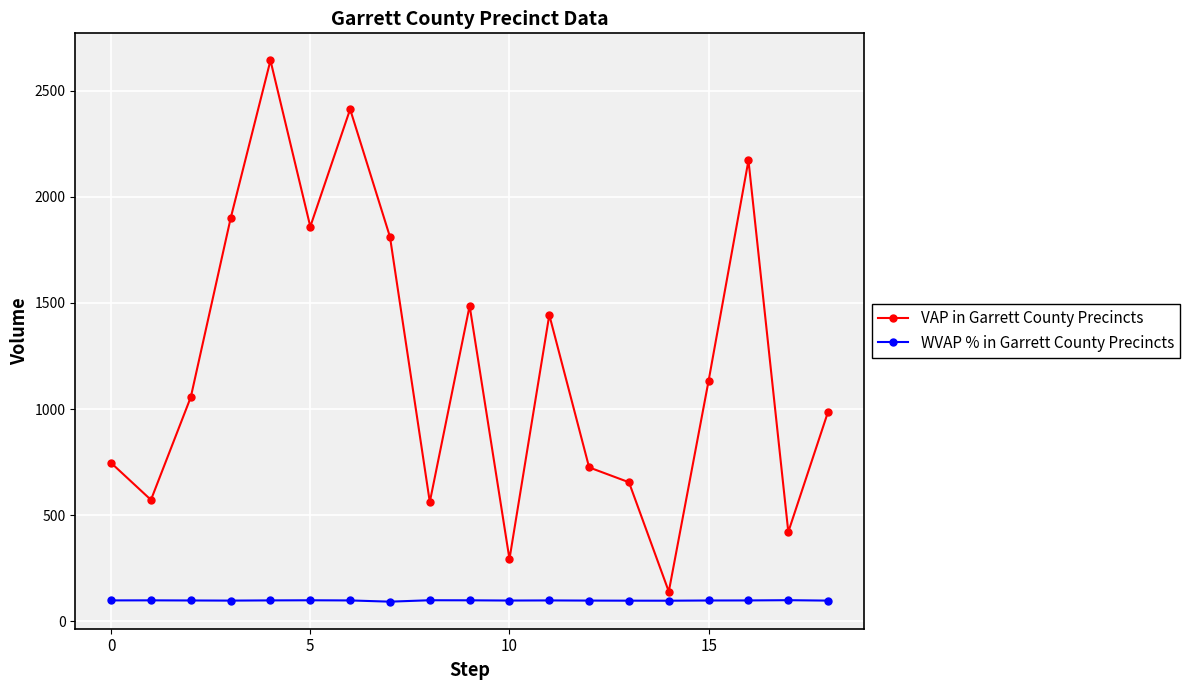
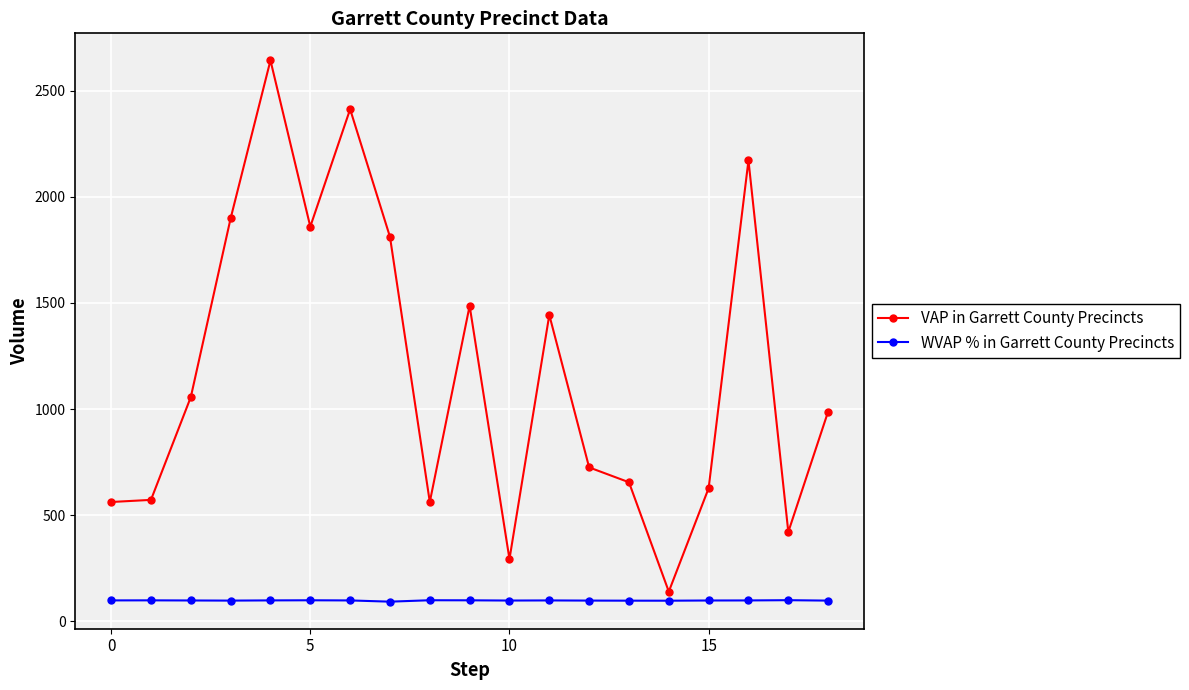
VAP in Garrett County Precincts, 0: 750 -> 560
VAP in Garrett County Precincts, 15: 1130 -> 630
